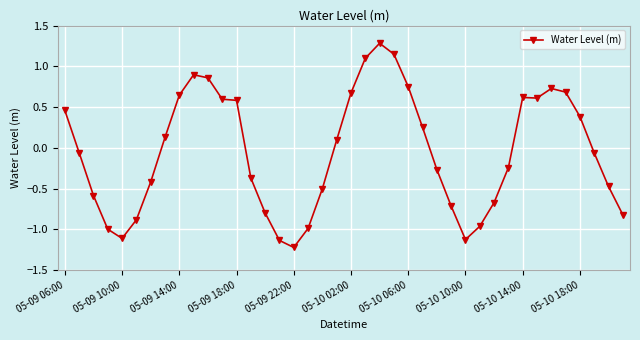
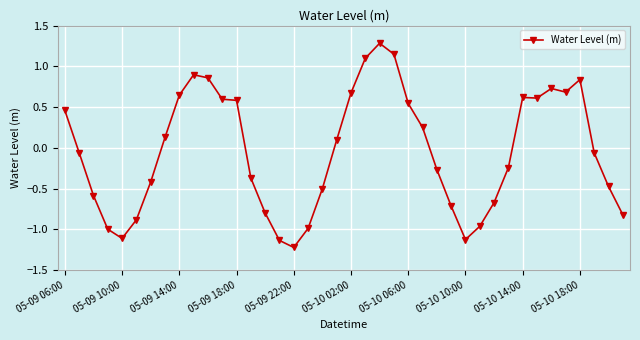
05-10 06:00: 0.8 -> 0.5
05-10 18:00: 0.4 -> 0.8
